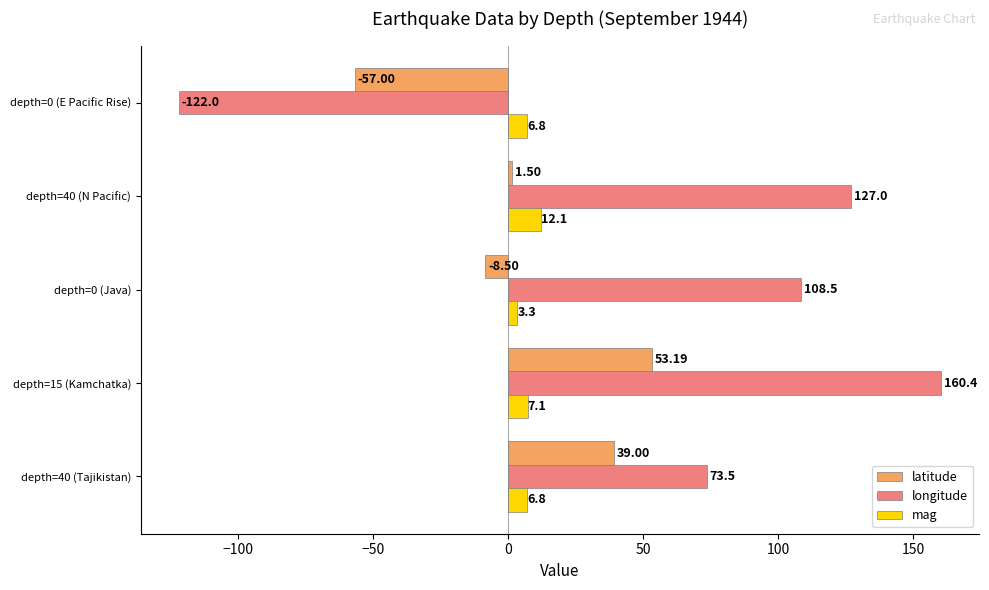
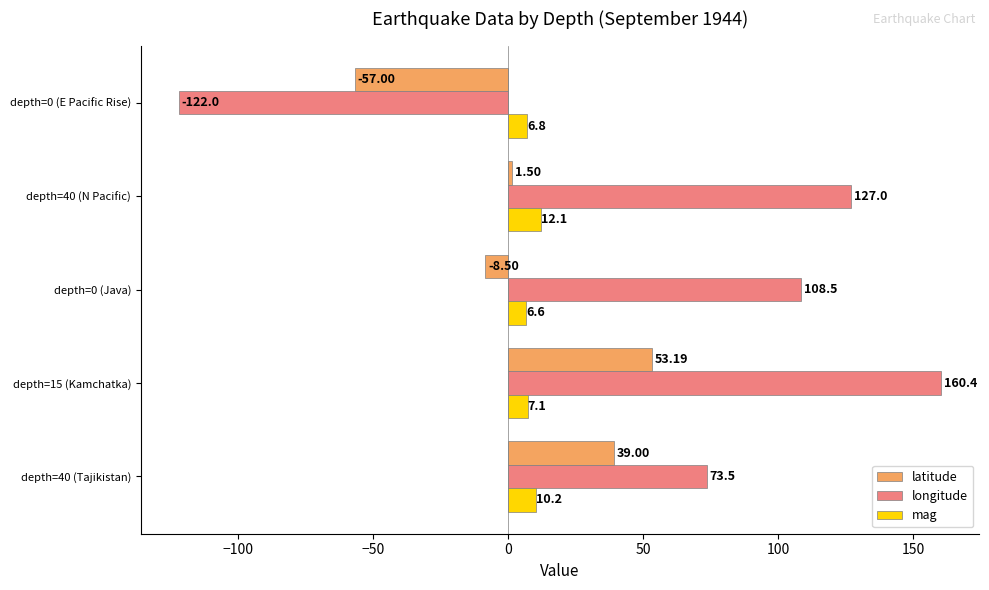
mag, depth=0 (Java): 3.3 -> 6.6
mag, depth=40 (Tajikistan): 6.8 -> 10.2
